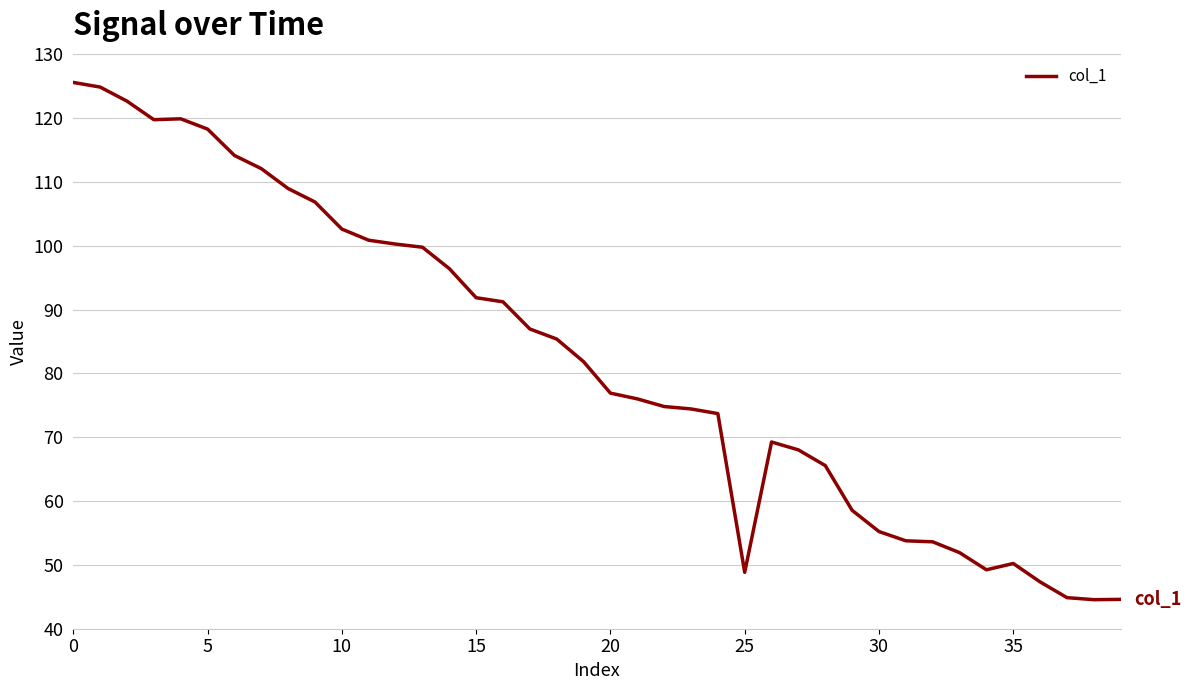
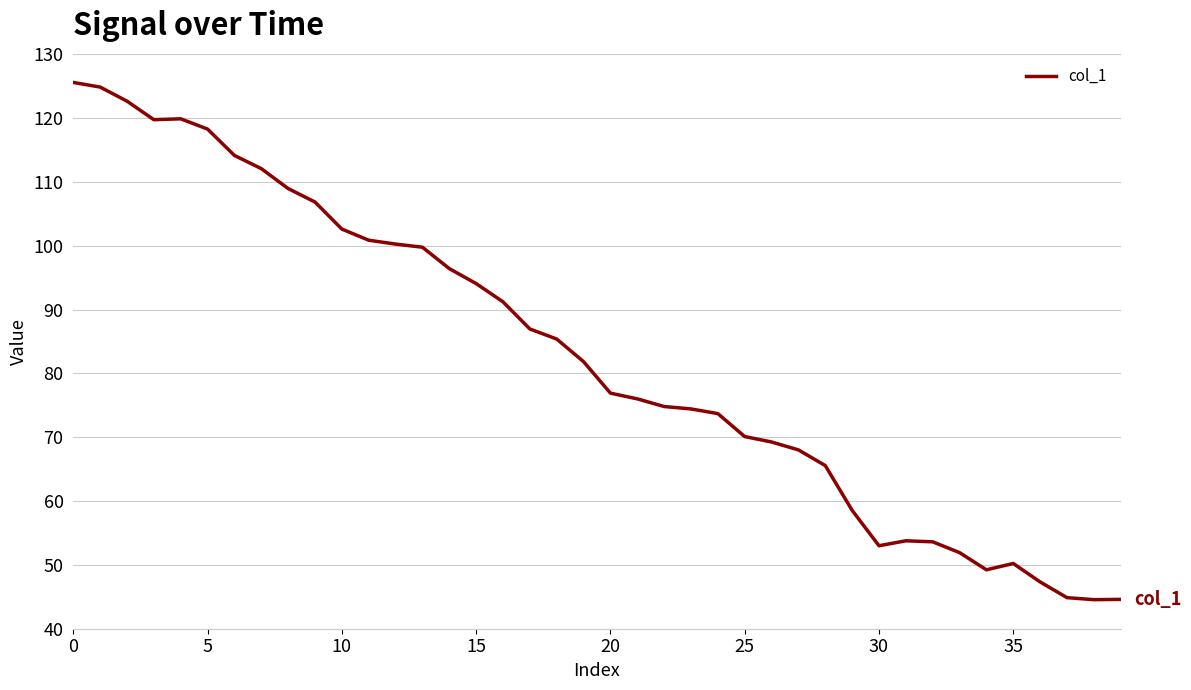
15: 92 -> 94
25: 49 -> 70
30: 55 -> 53
